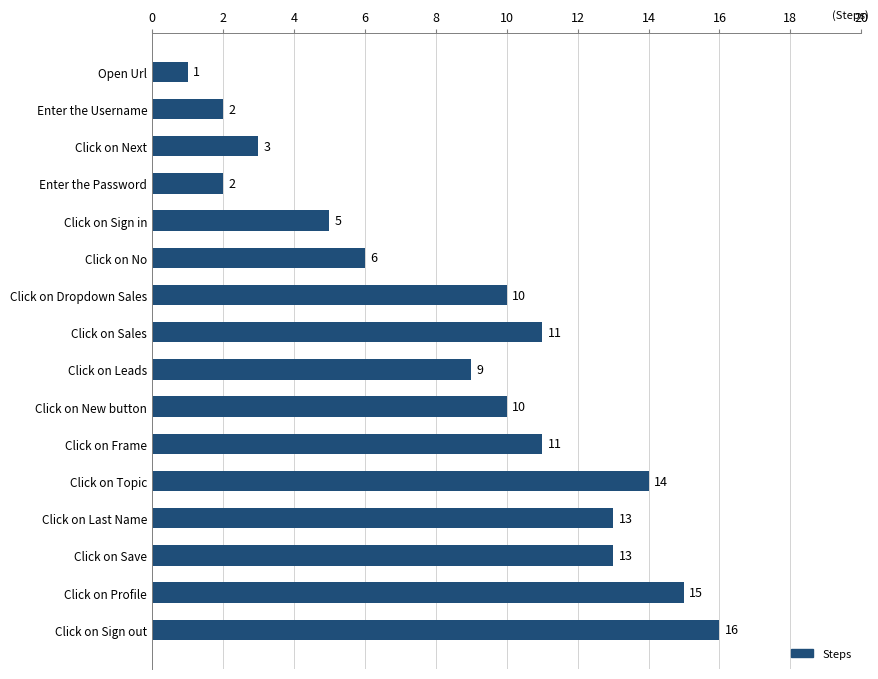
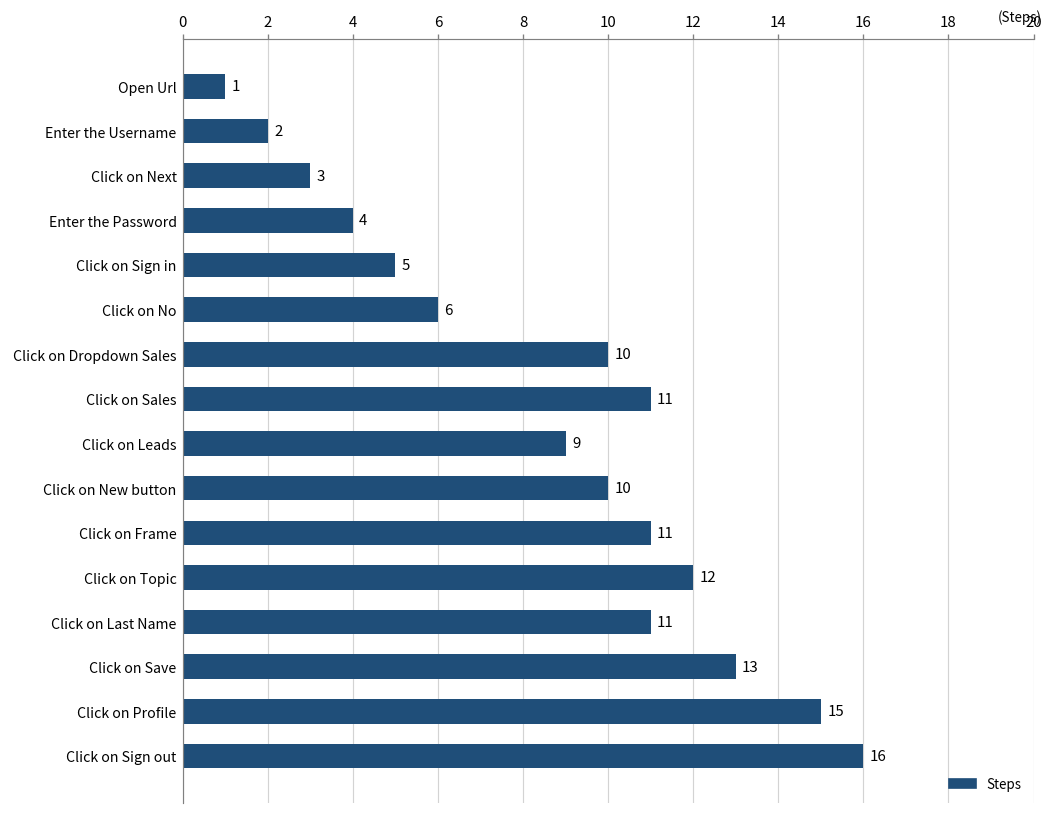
Enter the Password: 2 -> 4
Click on Topic: 14 -> 12
Click on Last Name: 13 -> 11
